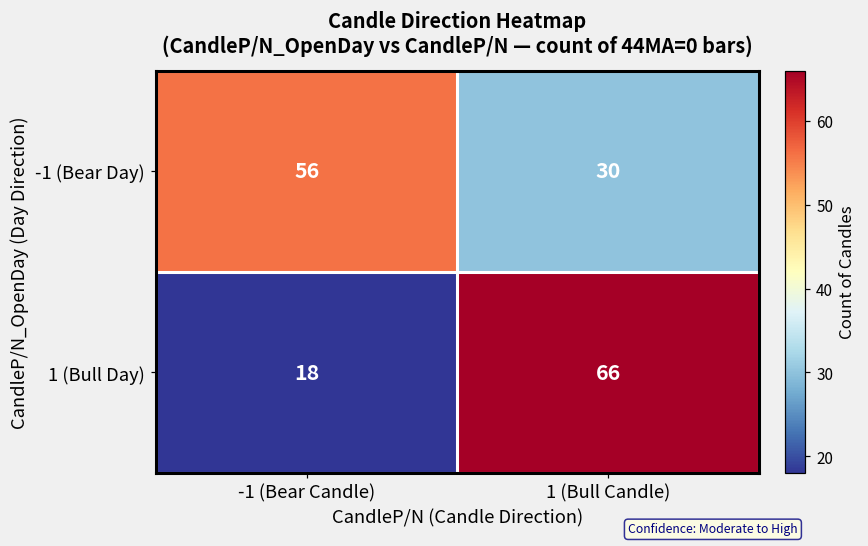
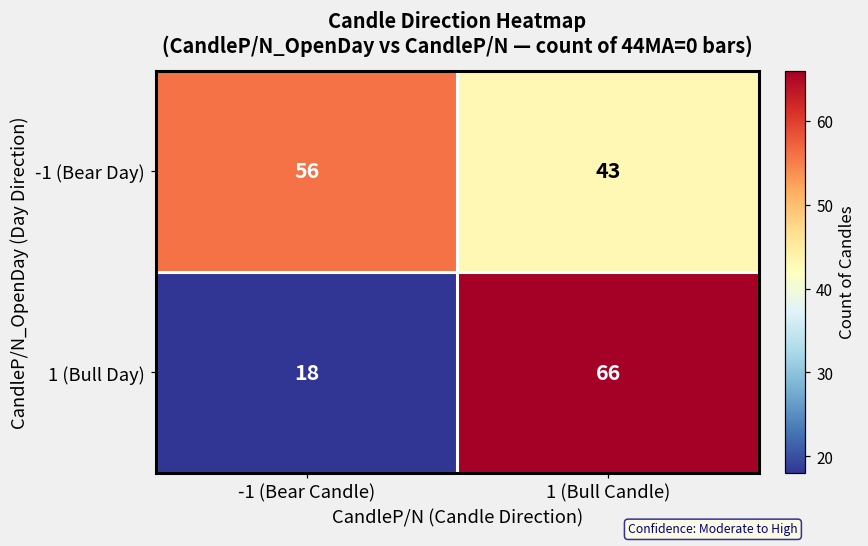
-1 (Bear Day), 1 (Bull Candle): 30 -> 43
